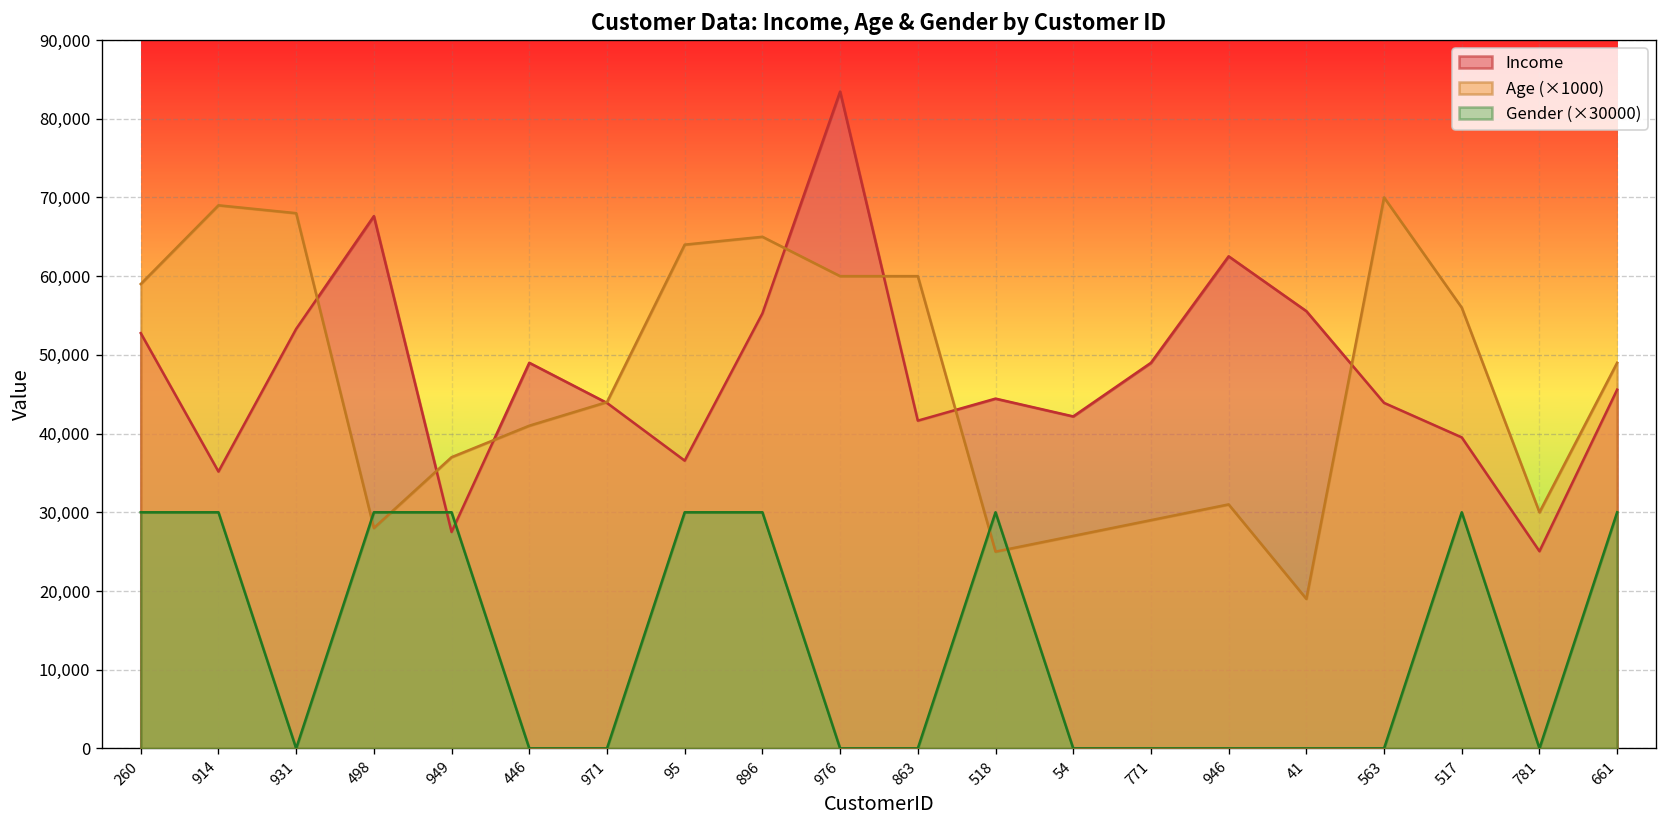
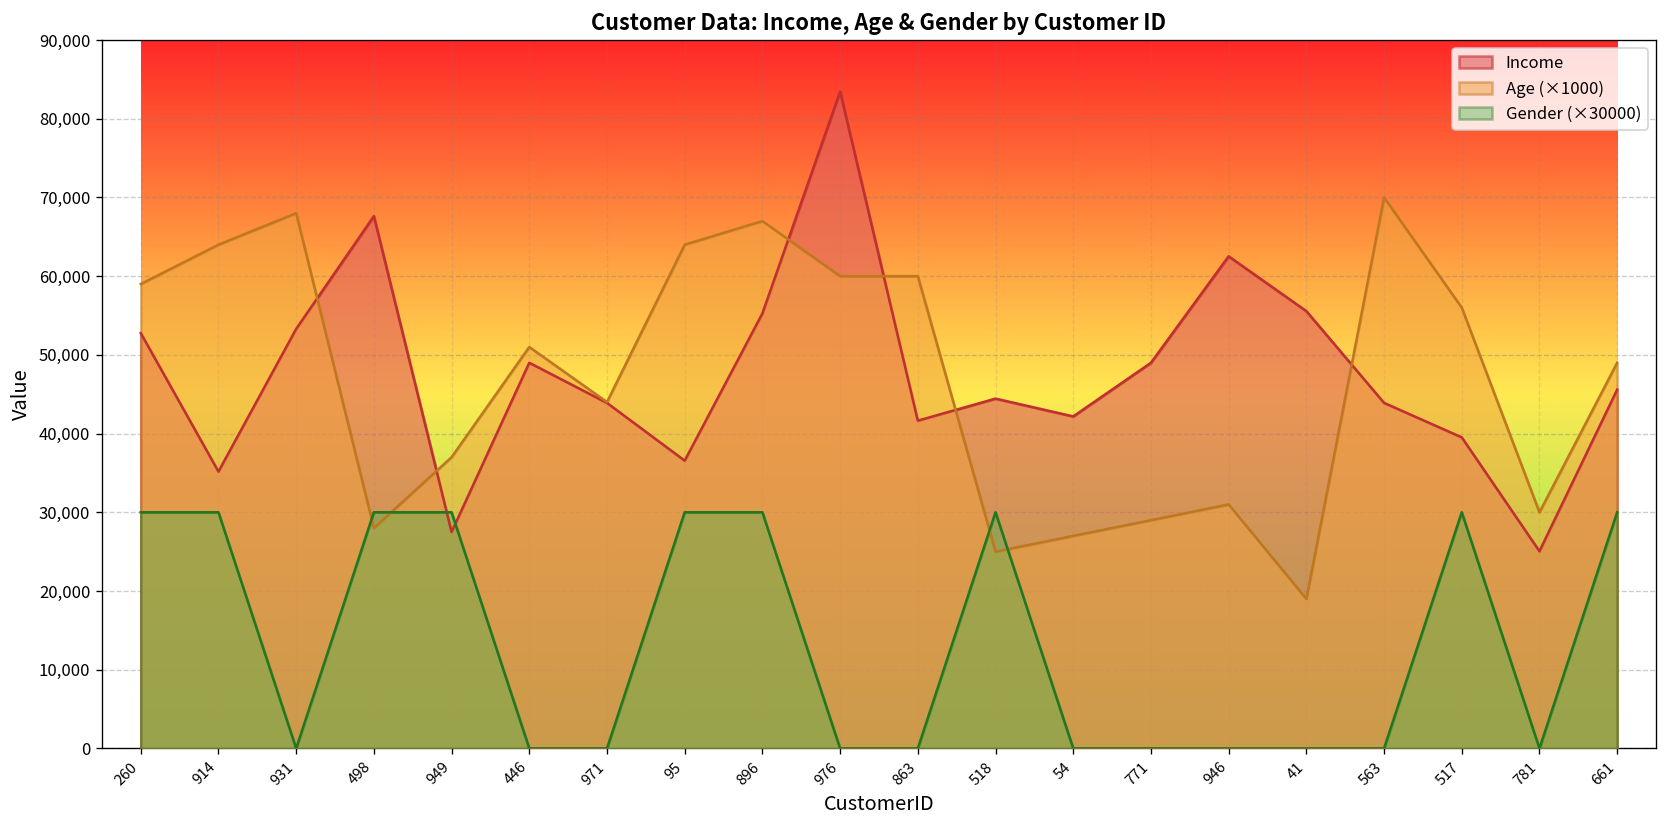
Age (×1000), 914: 69,000 -> 64,000
Age (×1000), 446: 41,000 -> 51,000
Age (×1000), 896: 65,000 -> 67,000
